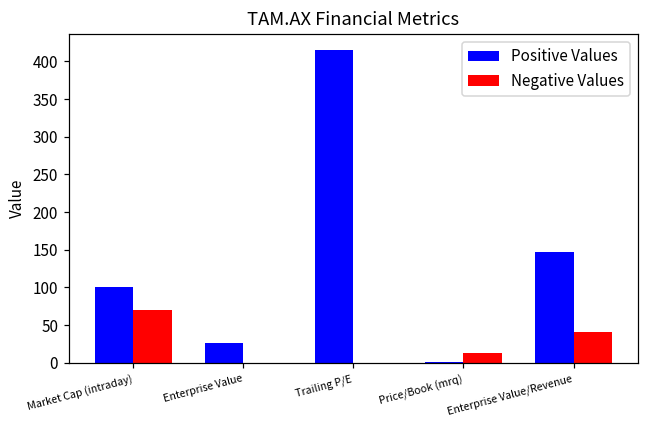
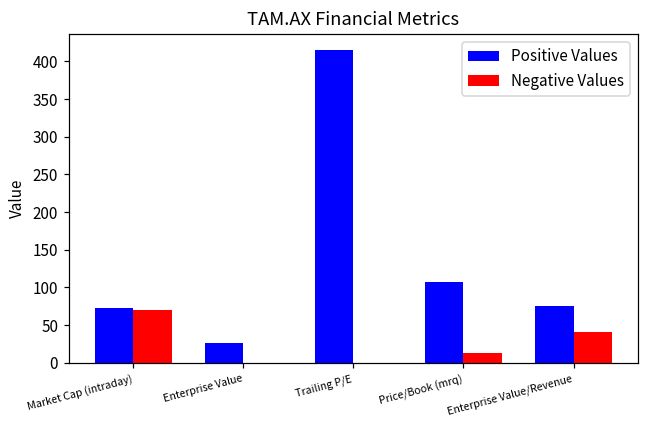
Positive Values, Market Cap (intraday): 100 -> 70
Positive Values, Price/Book (mrq): 0 -> 110
Positive Values, Enterprise Value/Revenue: 150 -> 70
